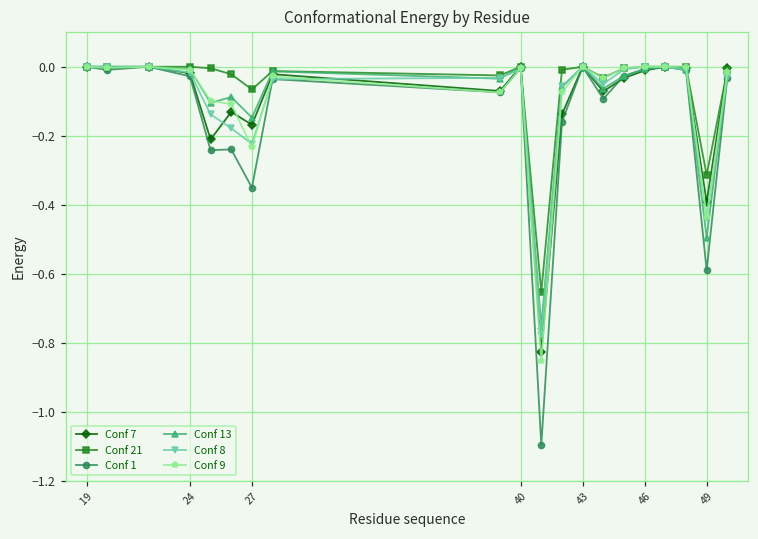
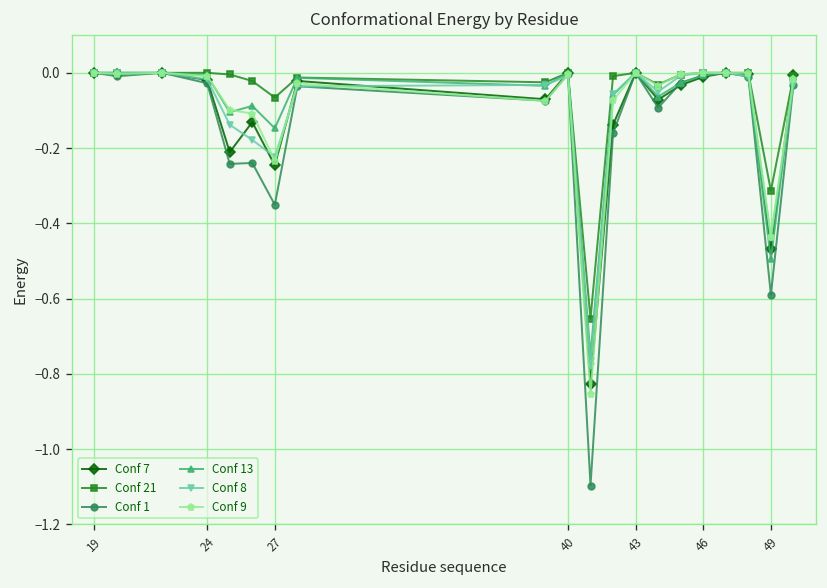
Conf 7, 27: -0.17 -> -0.25
Conf 7, 49: -0.39 -> -0.47
